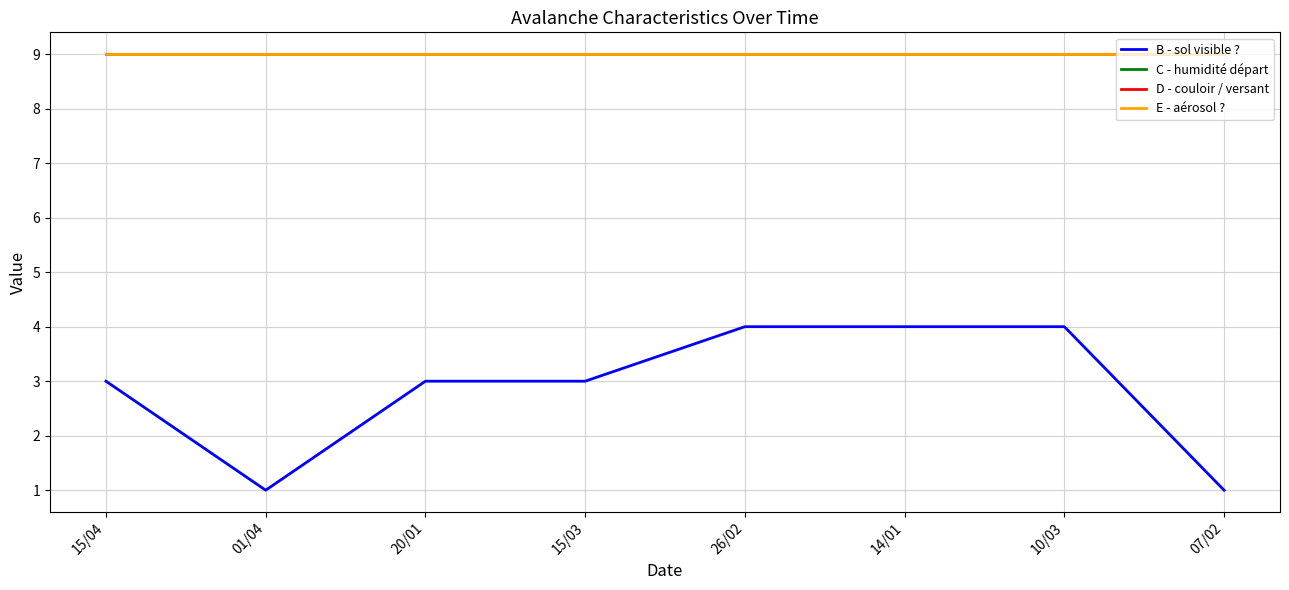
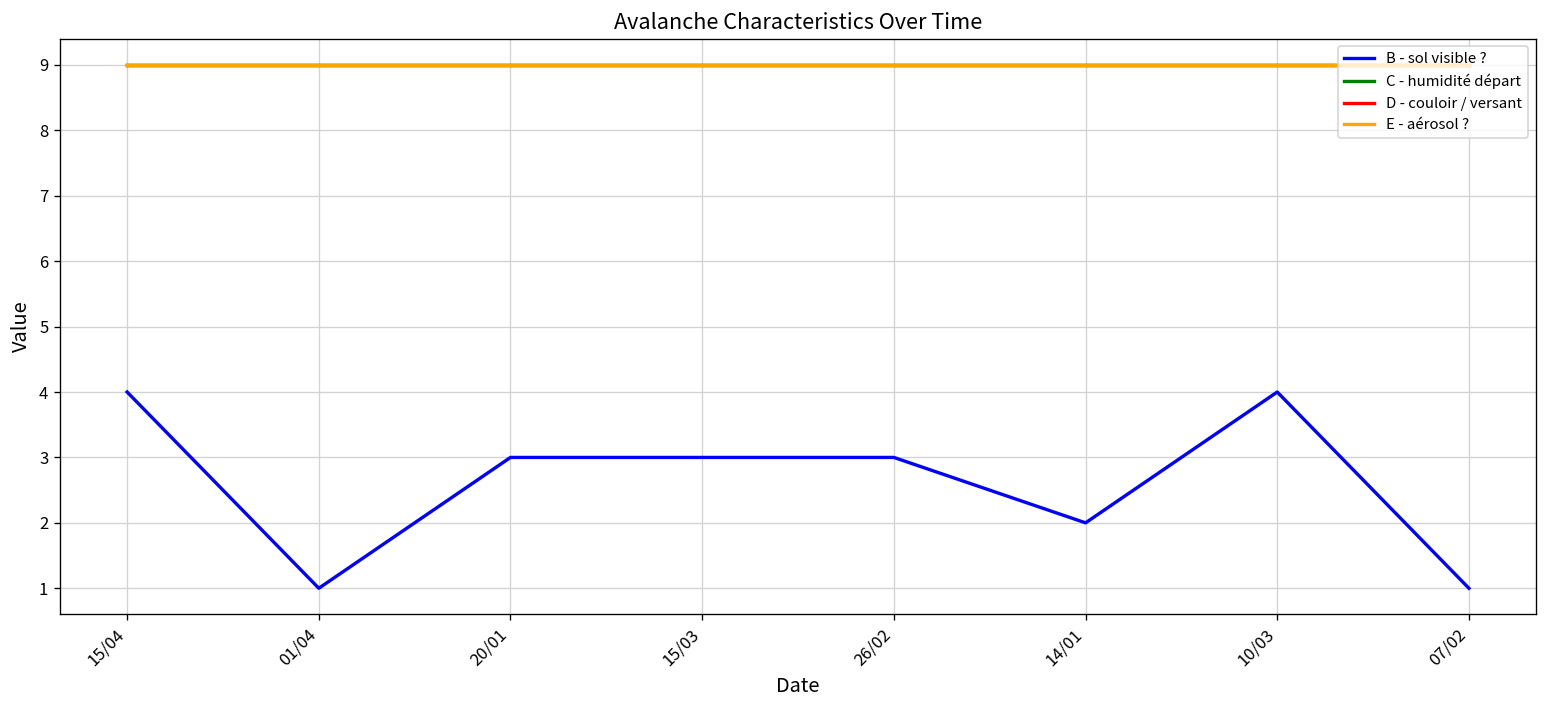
B - sol visible ?, 15/04: 3 -> 4
B - sol visible ?, 26/02: 4 -> 3
B - sol visible ?, 14/01: 4 -> 2
